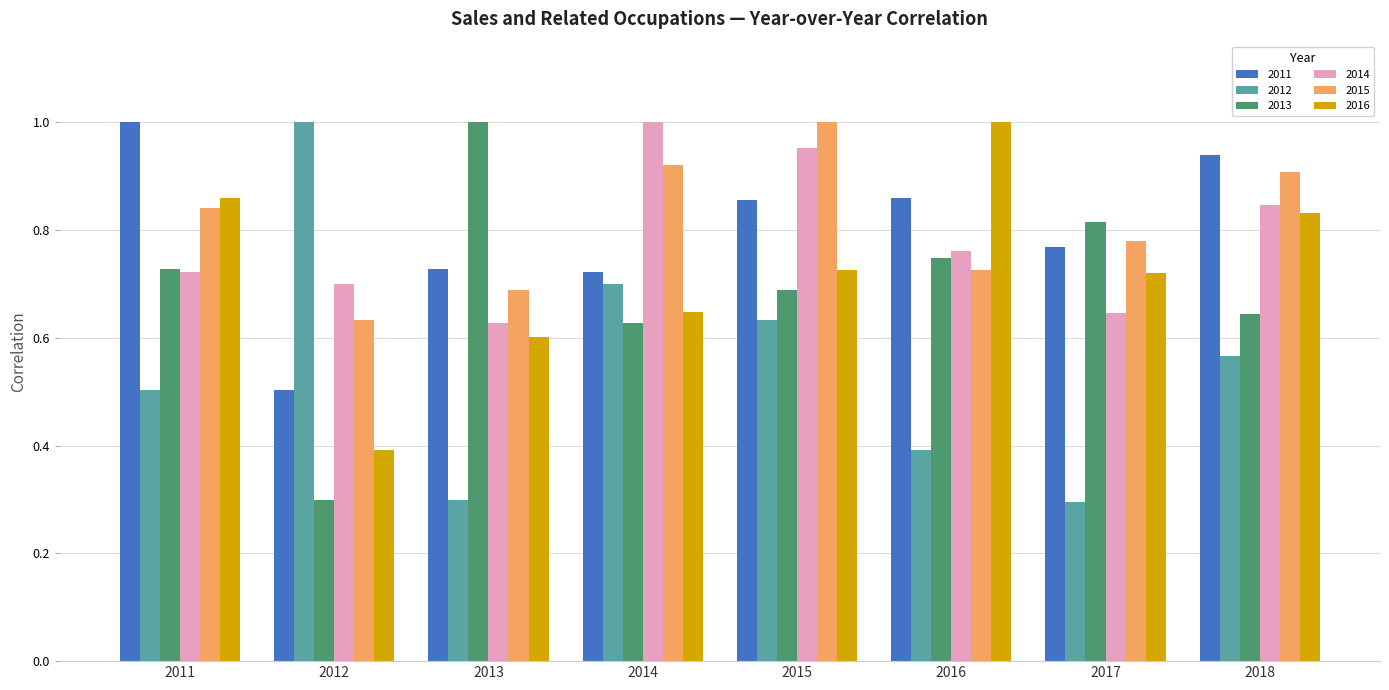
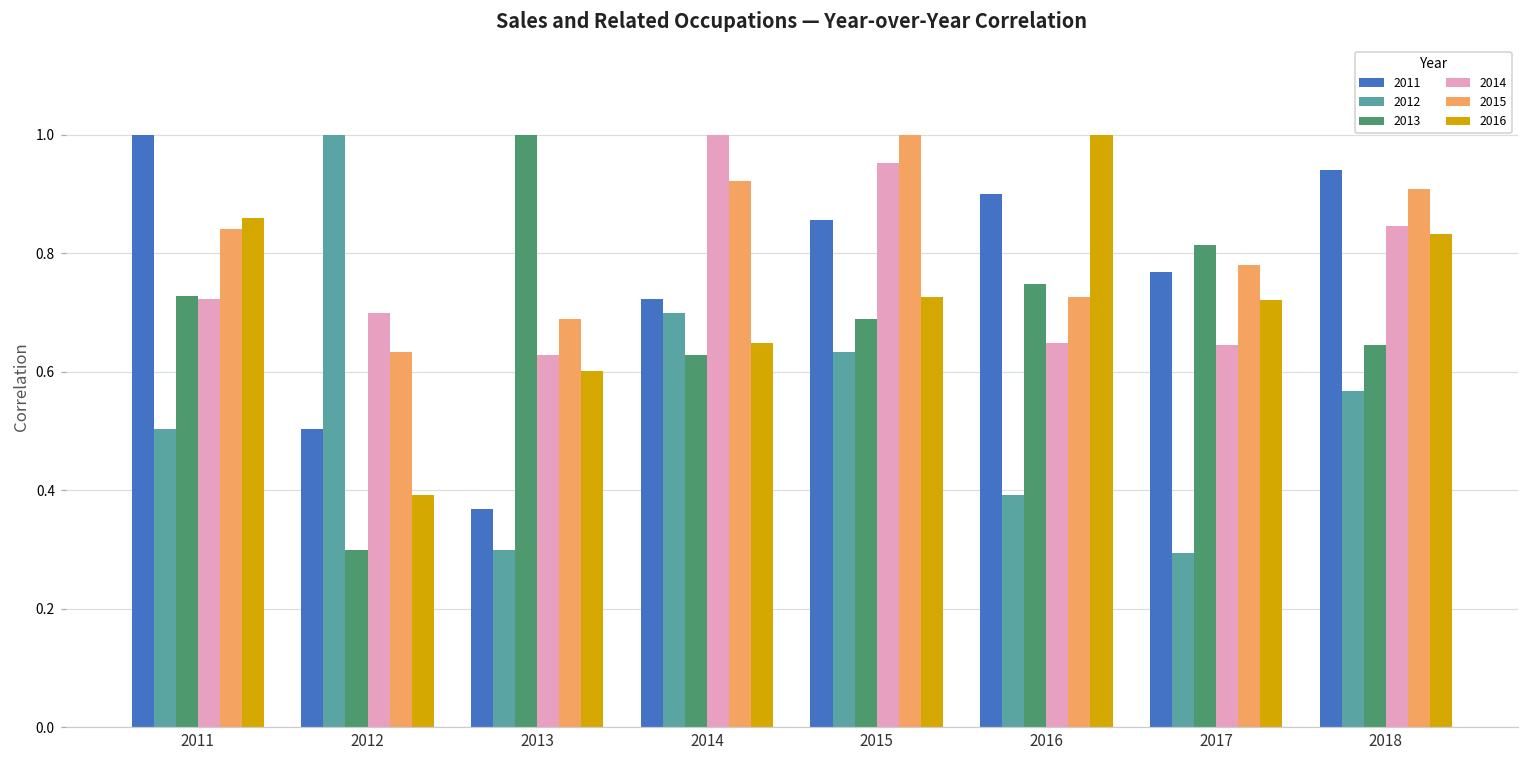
2011, 2013: 0.73 -> 0.37
2011, 2016: 0.86 -> 0.90
2014, 2016: 0.76 -> 0.65
